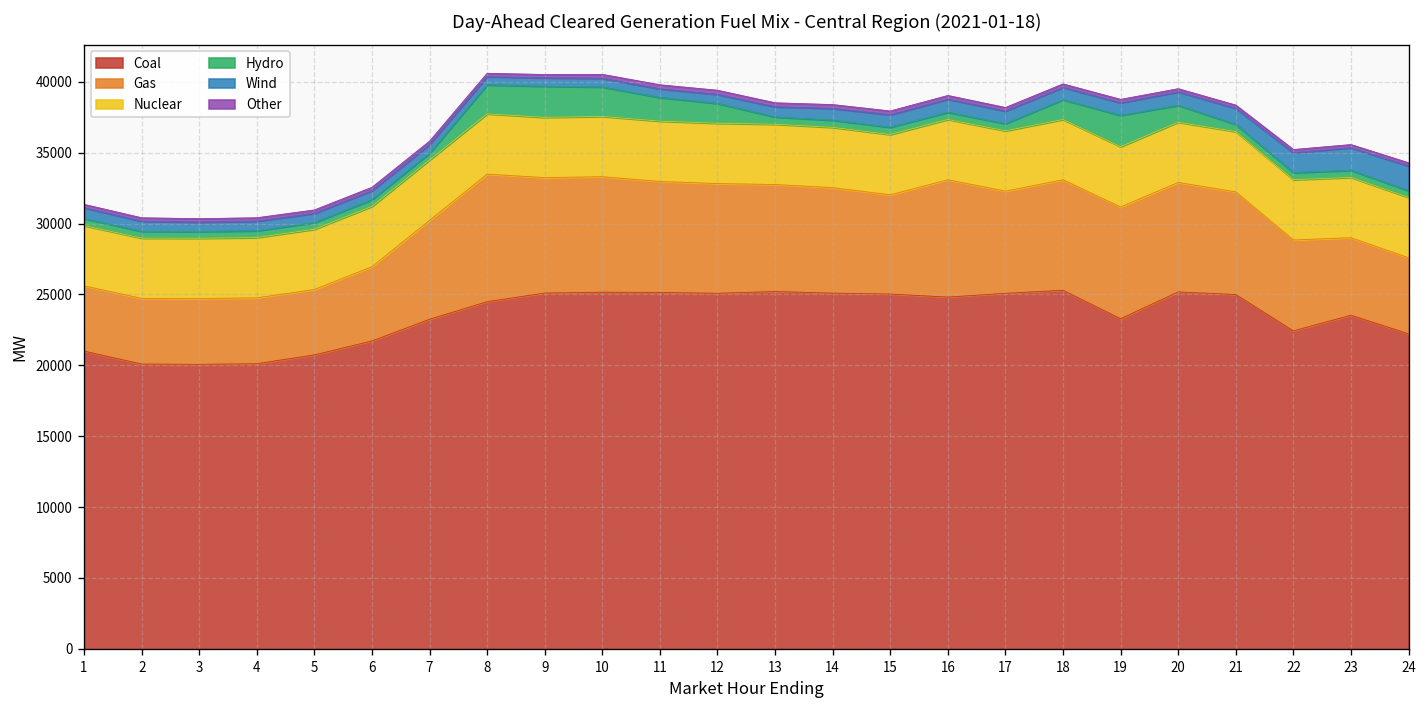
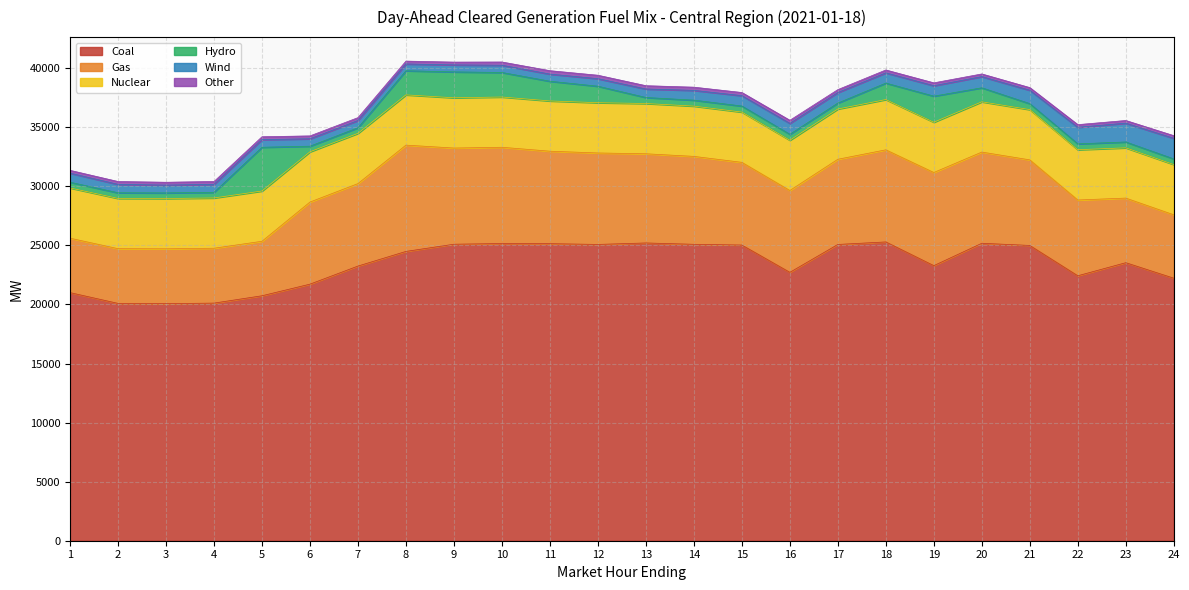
Hydro, 5: 500 -> 3700
Gas, 6: 5200 -> 6900
Coal, 16: 24800 -> 22700
Gas, 16: 8300 -> 6900
